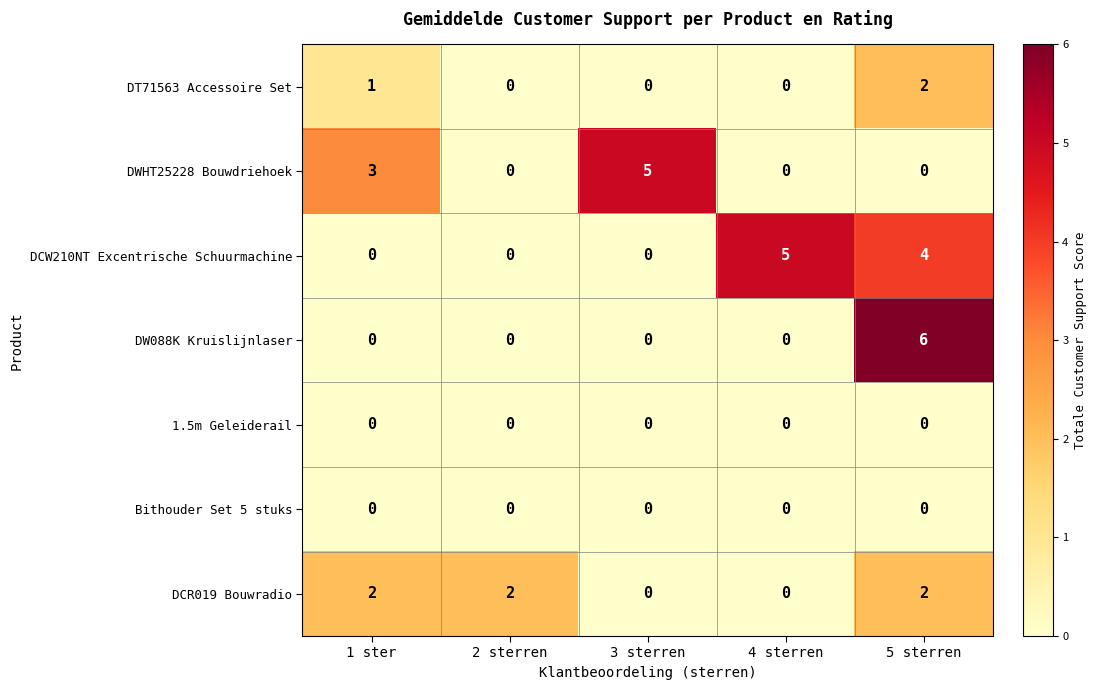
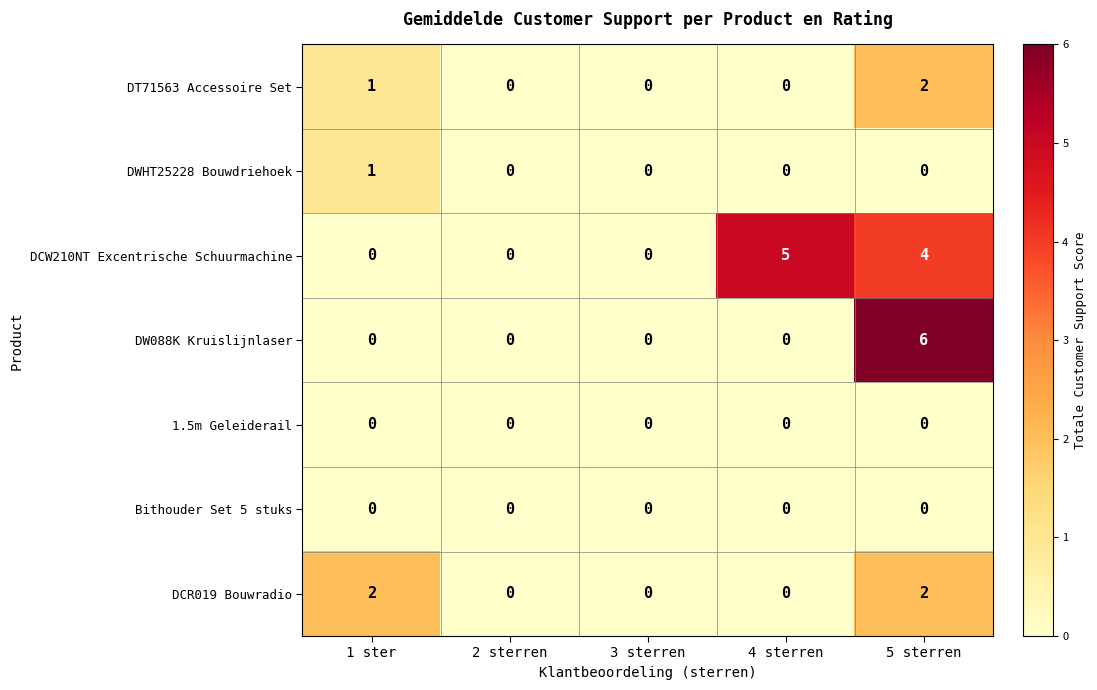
DWHT25228 Bouwdriehoek, 1 ster: 3 -> 1
DWHT25228 Bouwdriehoek, 3 sterren: 5 -> 0
DCR019 Bouwradio, 2 sterren: 2 -> 0
